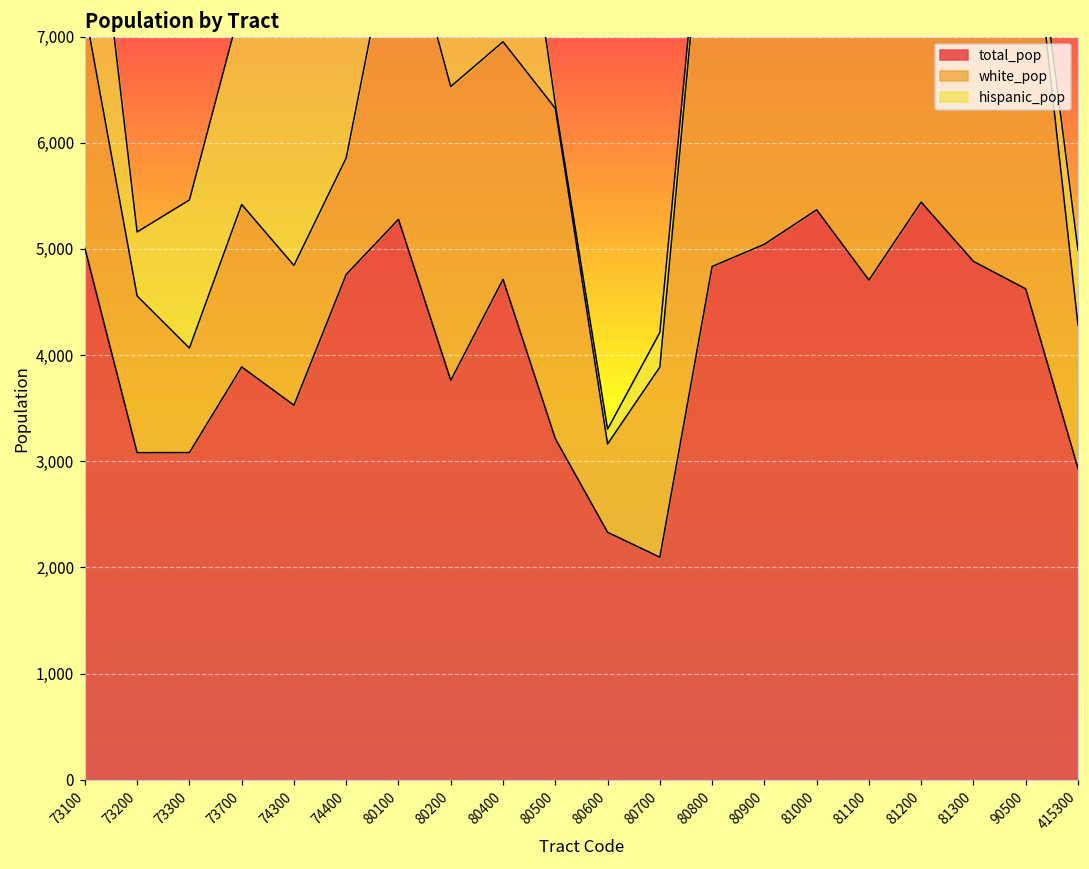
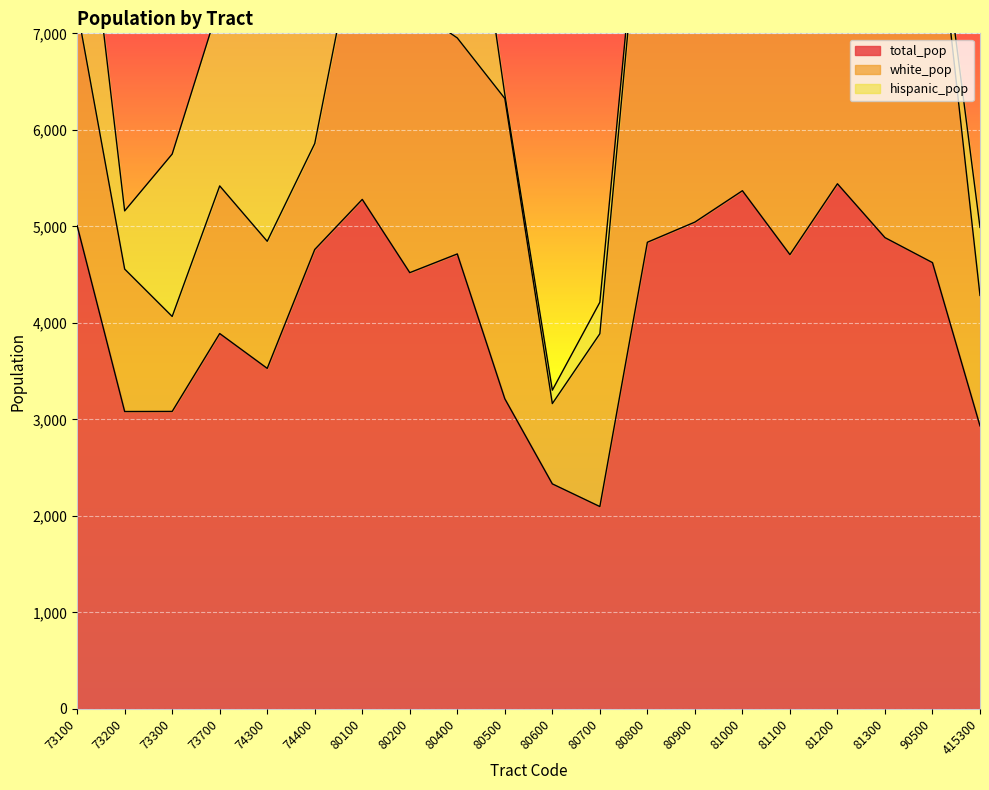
hispanic_pop, 73300: 1,400 -> 1,700
total_pop, 80200: 3,800 -> 4,500
